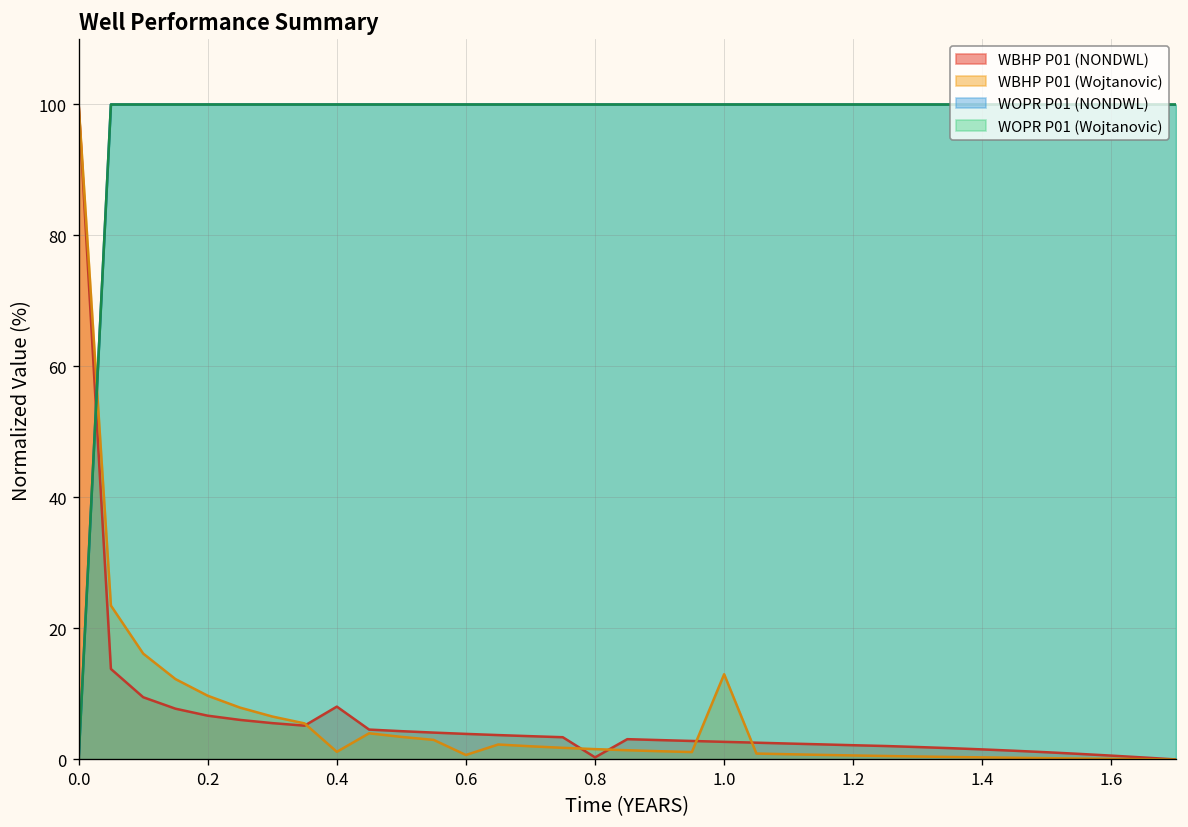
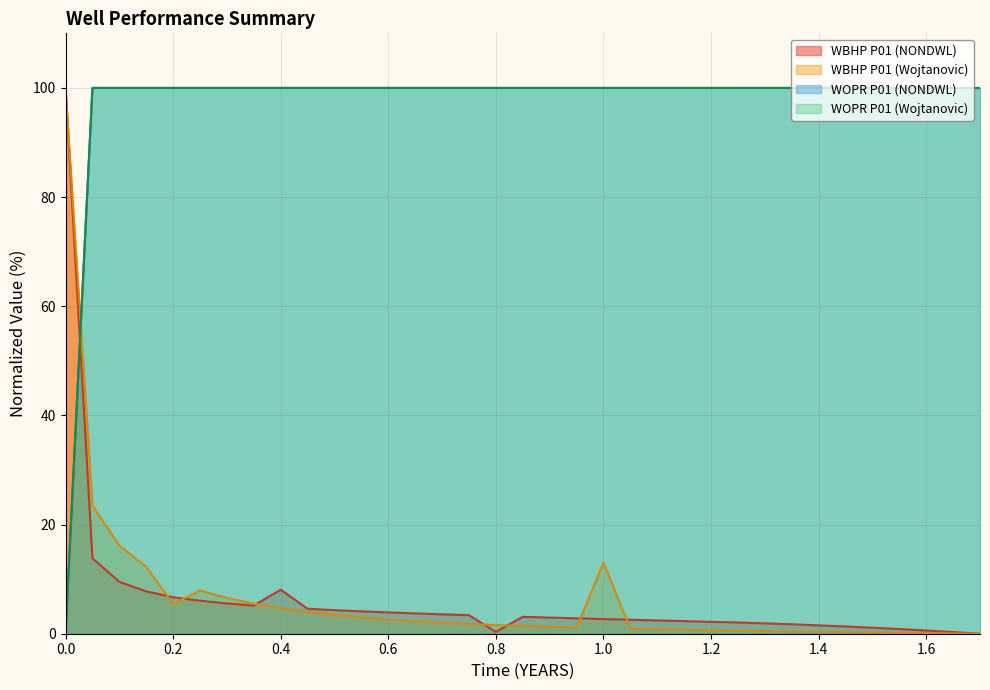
WBHP P01 (Wojtanovic), 0.2: 10 -> 5
WBHP P01 (Wojtanovic), 0.4: 1 -> 5
WBHP P01 (Wojtanovic), 0.6: 1 -> 3
